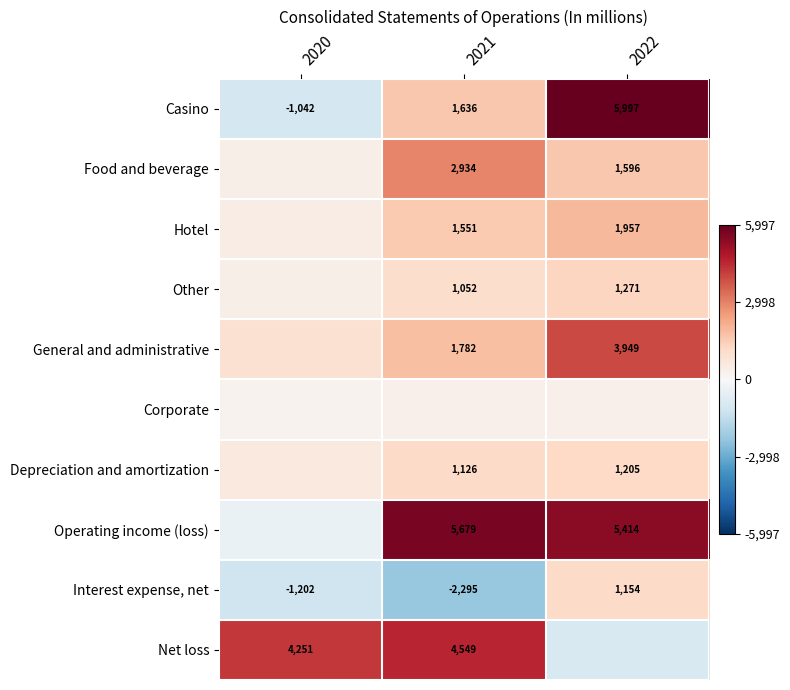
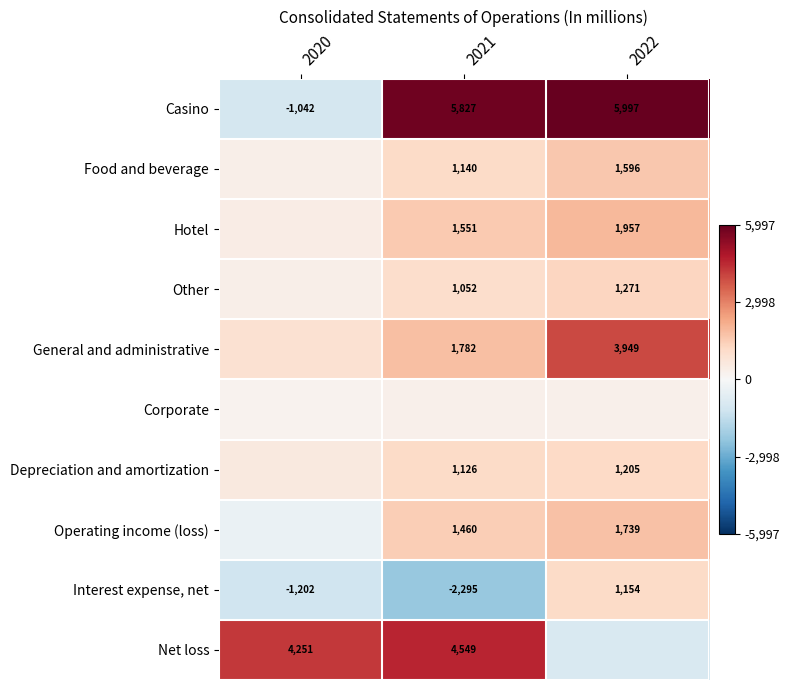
Casino, 2021: 1,636 -> 5,827
Food and beverage, 2021: 2,934 -> 1,140
Operating income (loss), 2021: 5,679 -> 1,460
Operating income (loss), 2022: 5,414 -> 1,739
